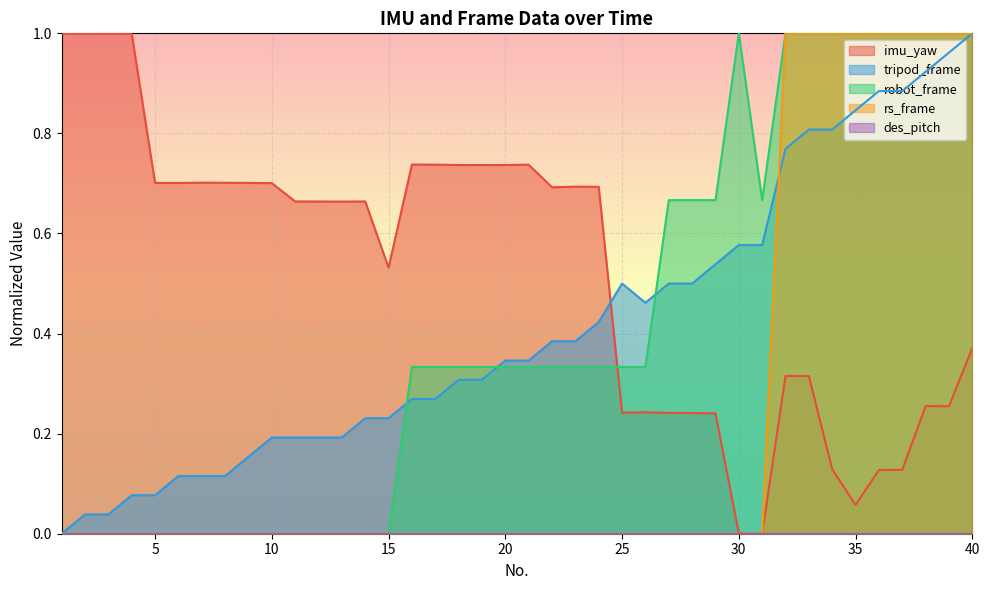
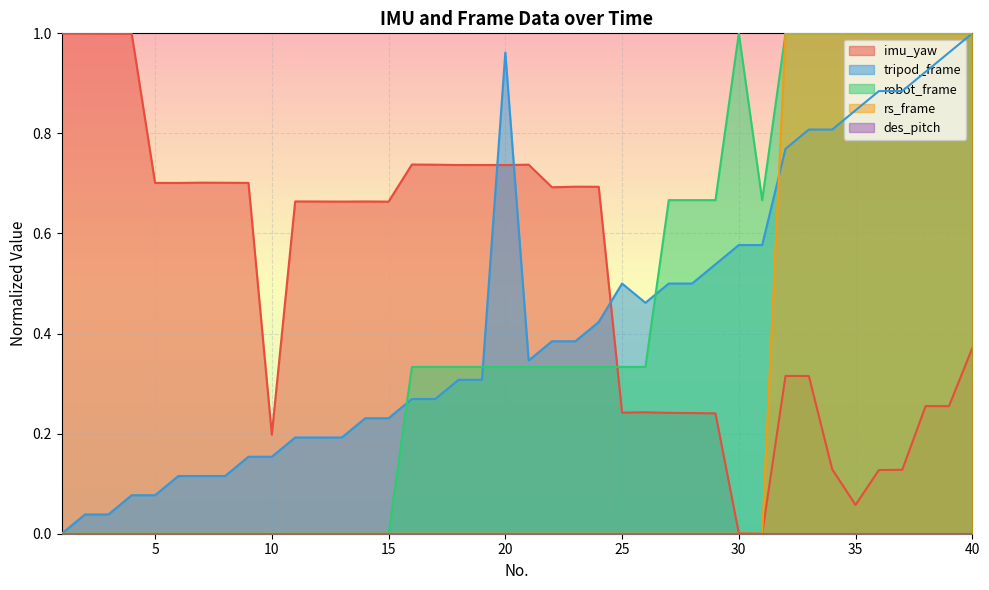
imu_yaw, 10: 0.70 -> 0.20
tripod_frame, 10: 0.19 -> 0.15
imu_yaw, 15: 0.53 -> 0.66
tripod_frame, 20: 0.35 -> 0.96
